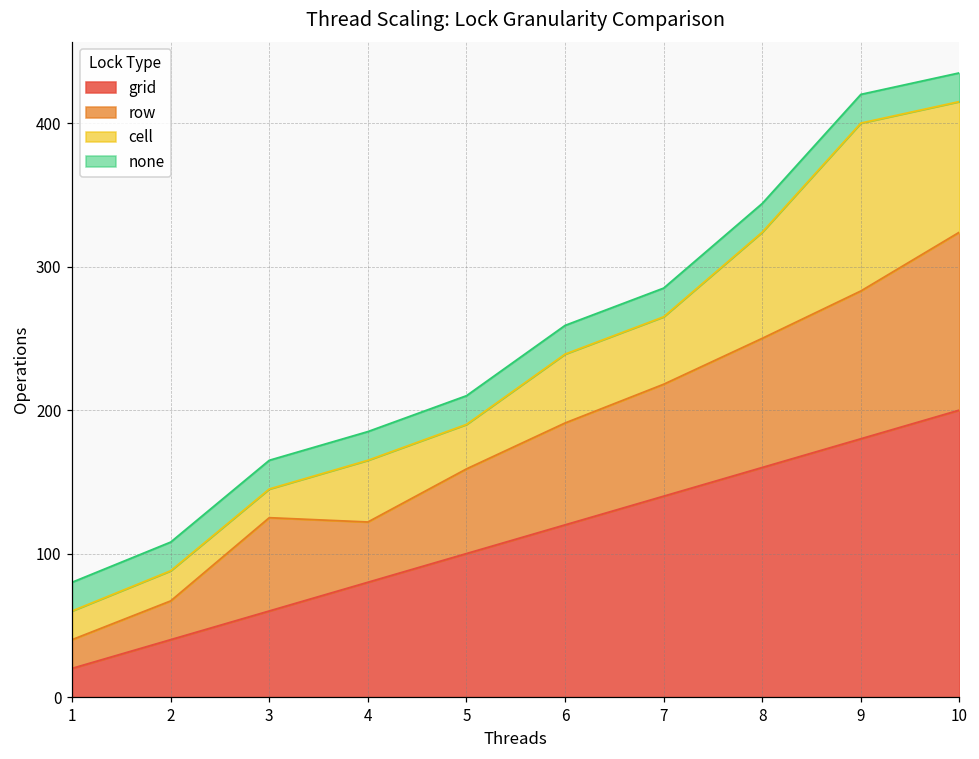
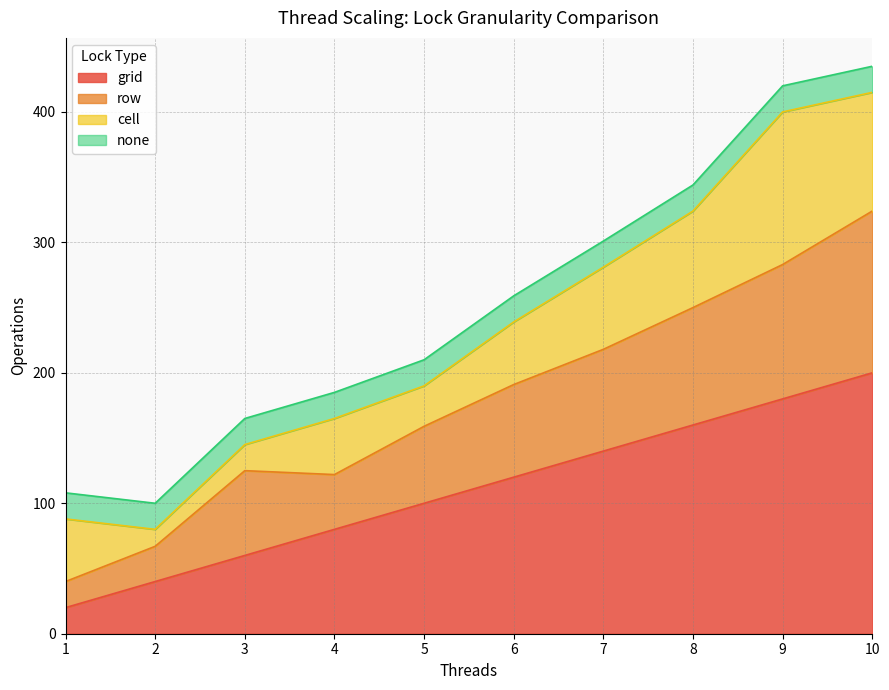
cell, 1: 20 -> 48
cell, 2: 21 -> 13
cell, 7: 47 -> 63
